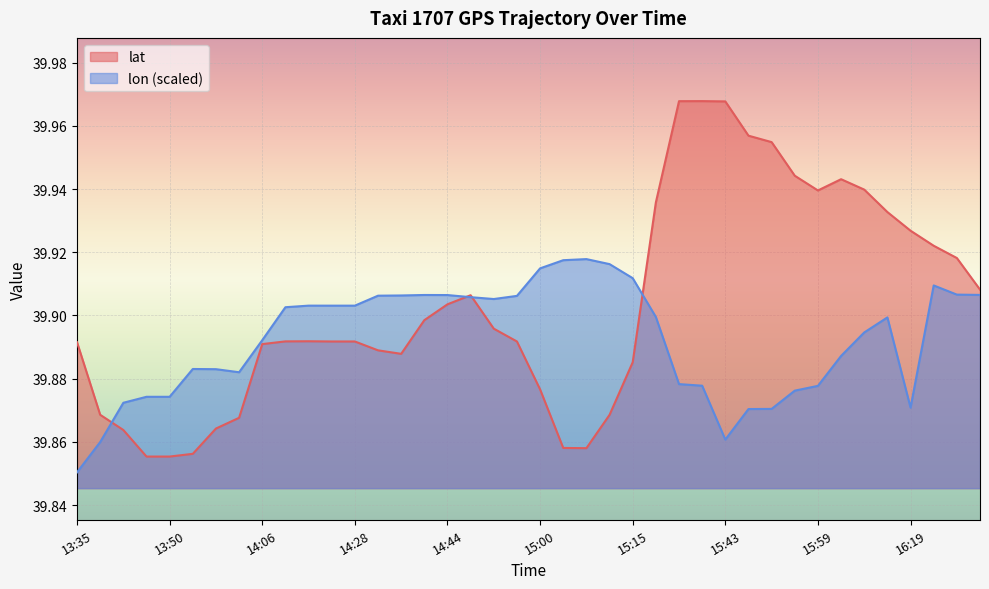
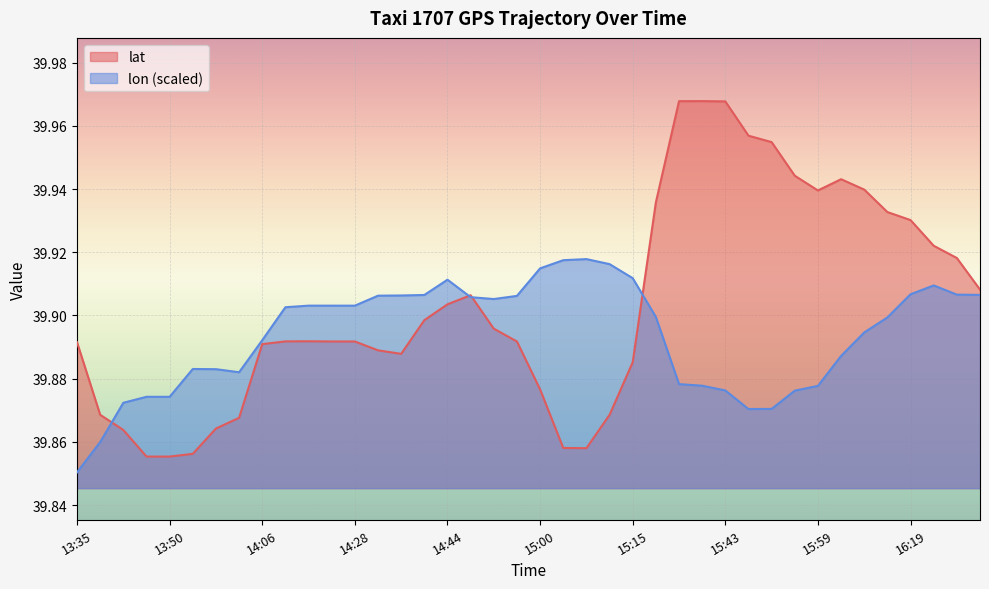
lon (scaled), 14:44: 39.906 -> 39.911
lon (scaled), 15:43: 39.861 -> 39.876
lat, 16:19: 39.927 -> 39.930
lon (scaled), 16:19: 39.871 -> 39.907
